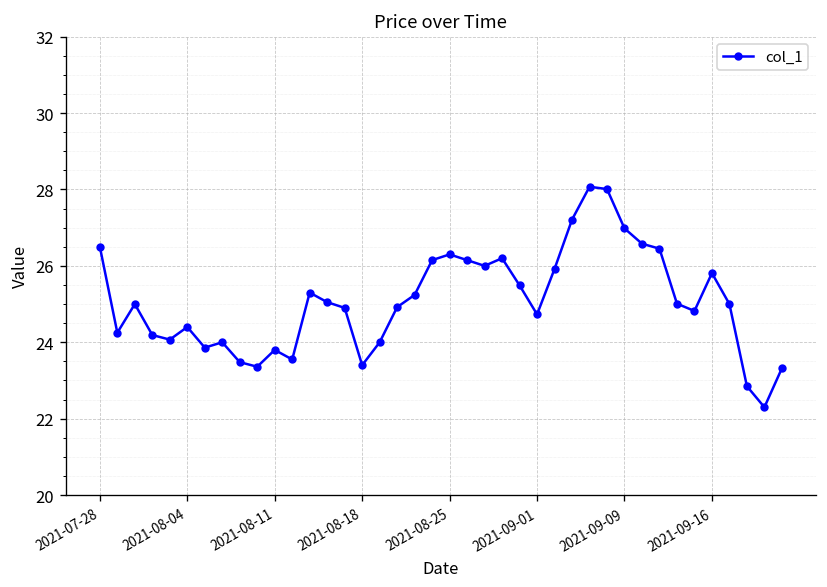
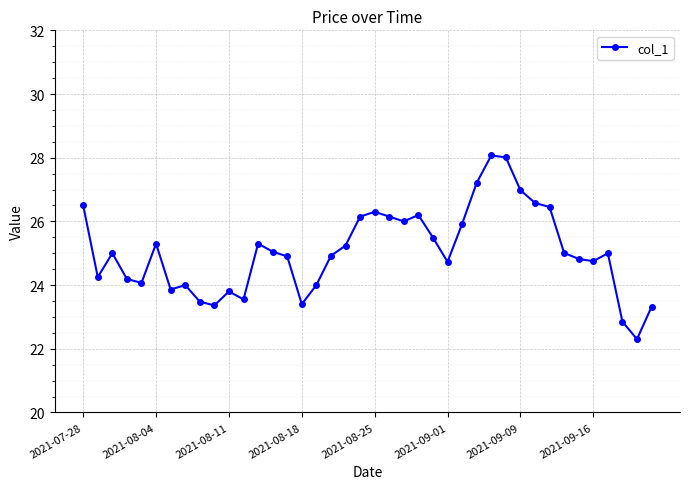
2021-08-04: 24.4 -> 25.3
2021-09-16: 25.8 -> 24.8
